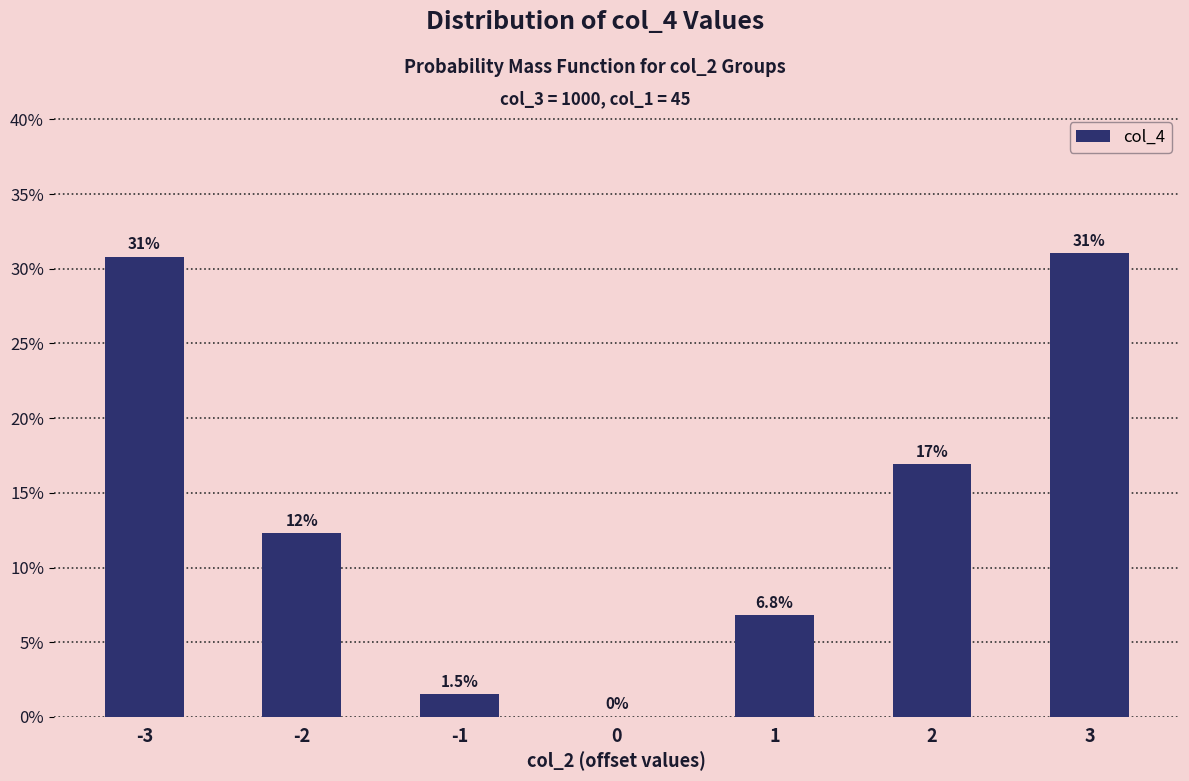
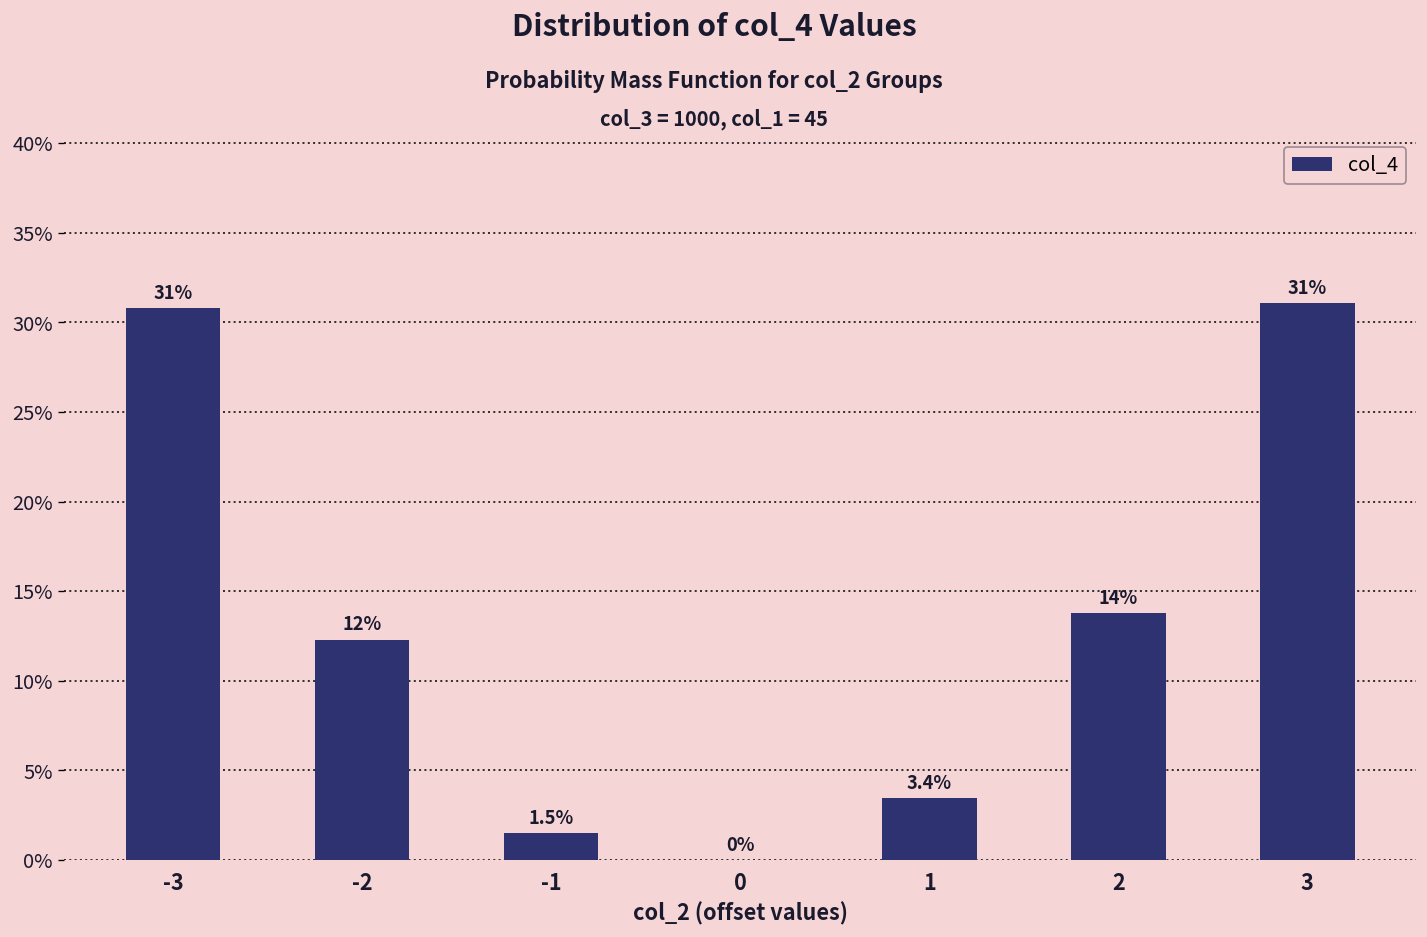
1: 6.8% -> 3.4%
2: 17% -> 14%
